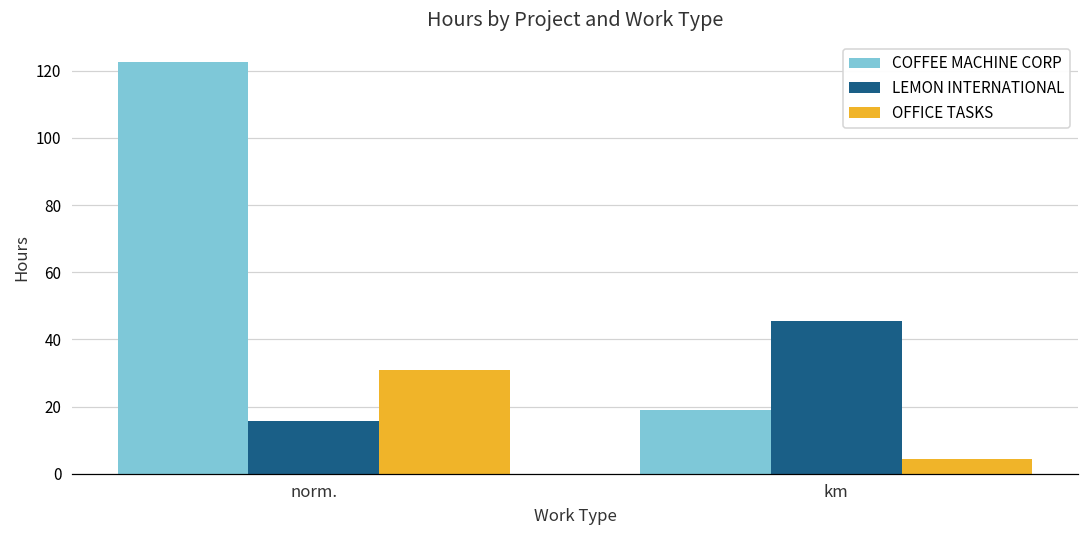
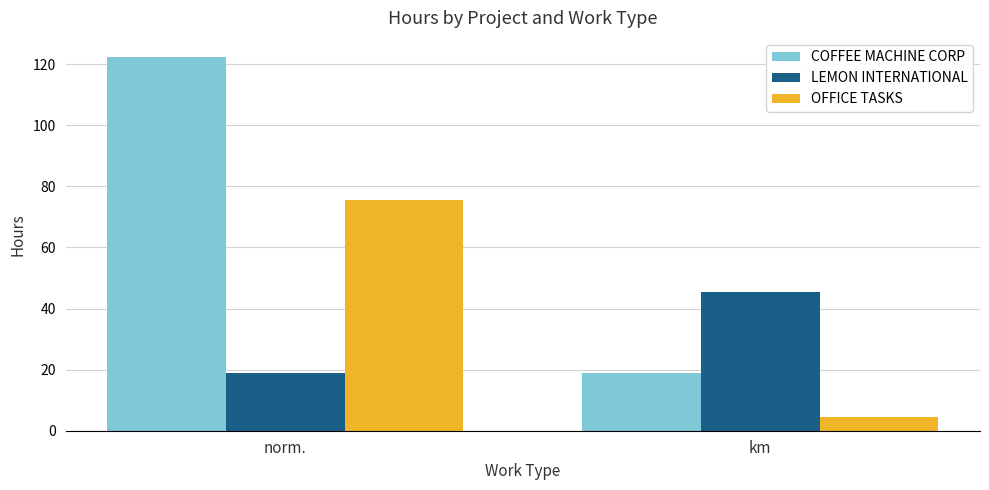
LEMON INTERNATIONAL, norm.: 16 -> 19
OFFICE TASKS, norm.: 31 -> 75
